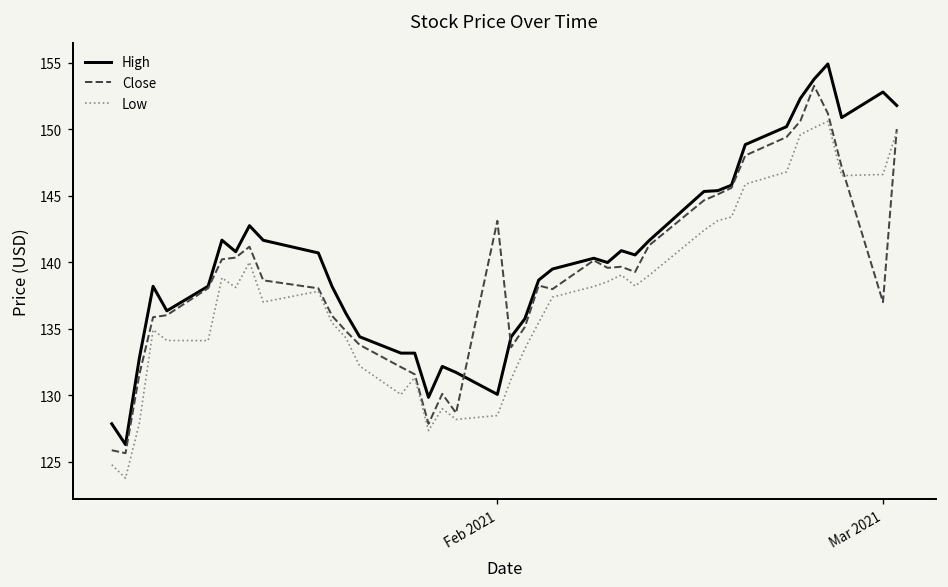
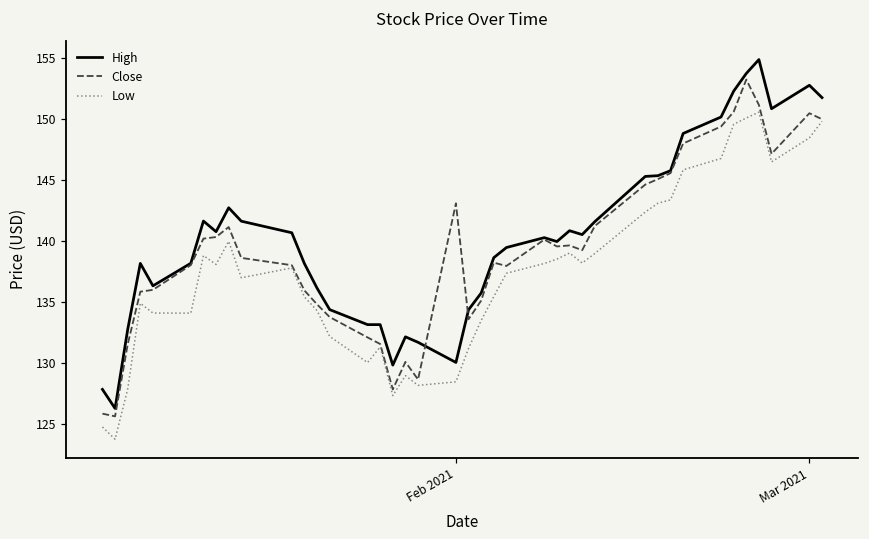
Close, Mar 2021: 137.0 -> 150.5
Low, Mar 2021: 146.6 -> 148.5
